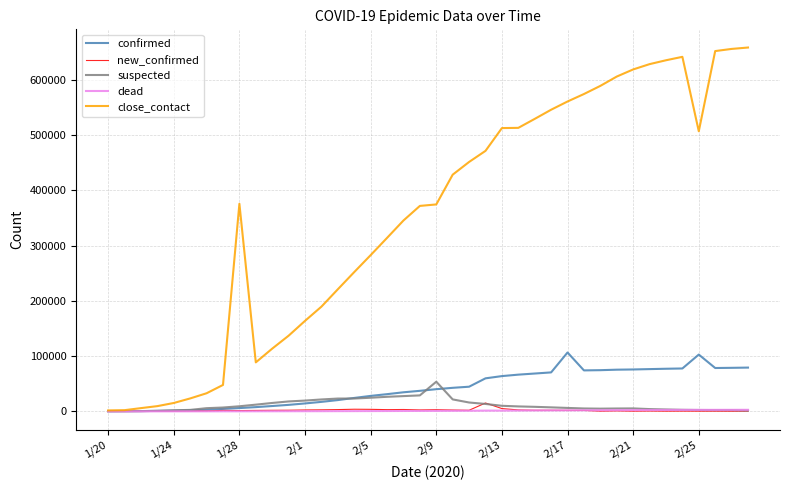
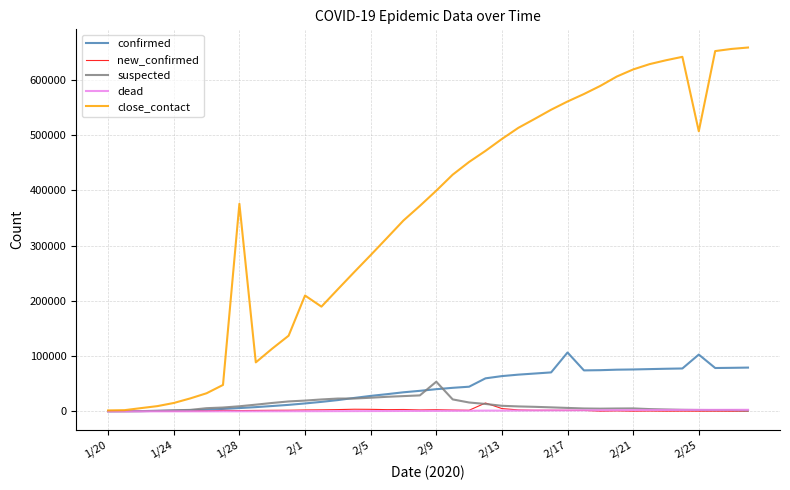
close_contact, 2/1: 160000 -> 210000
close_contact, 2/9: 370000 -> 400000
close_contact, 2/13: 510000 -> 490000
